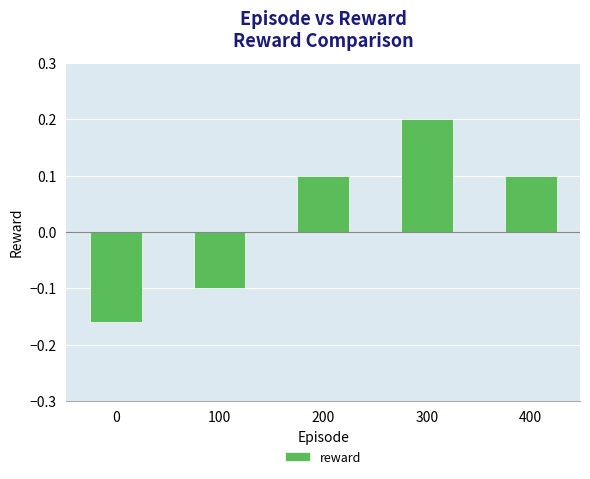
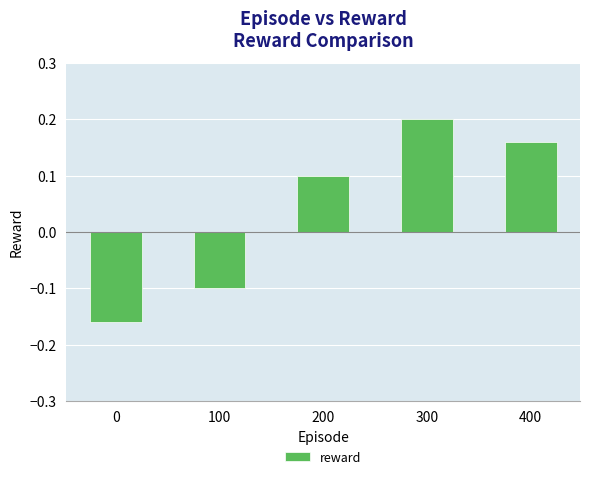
400: 0.10 -> 0.16
